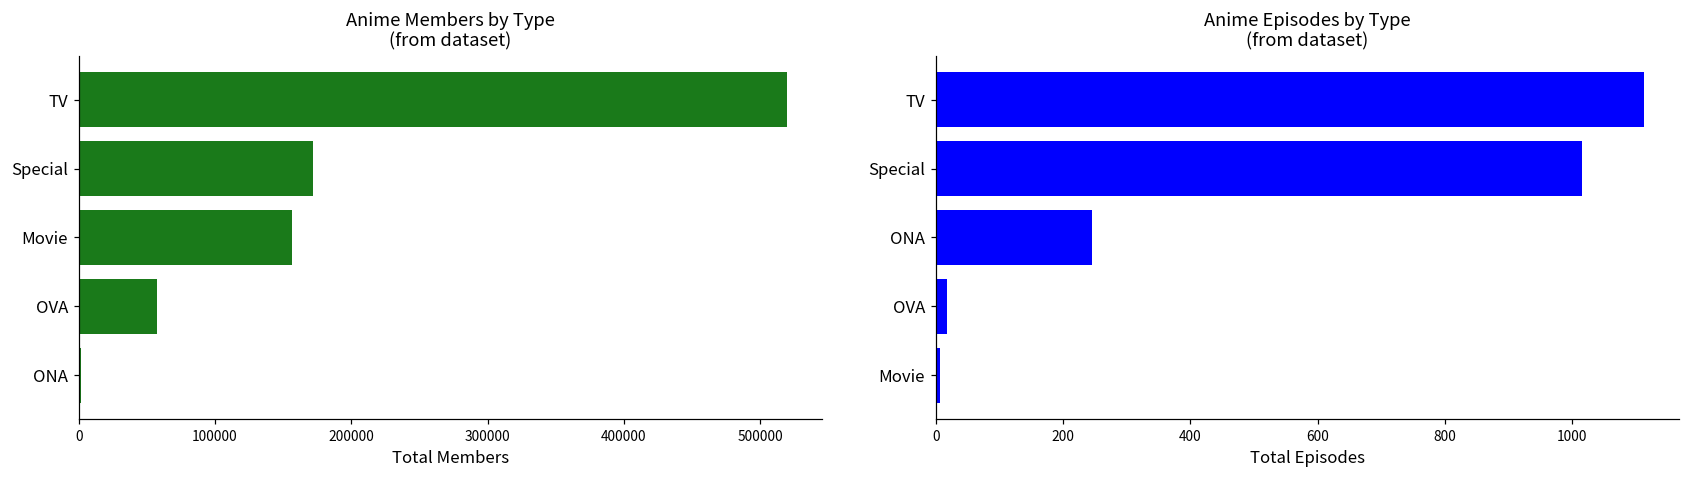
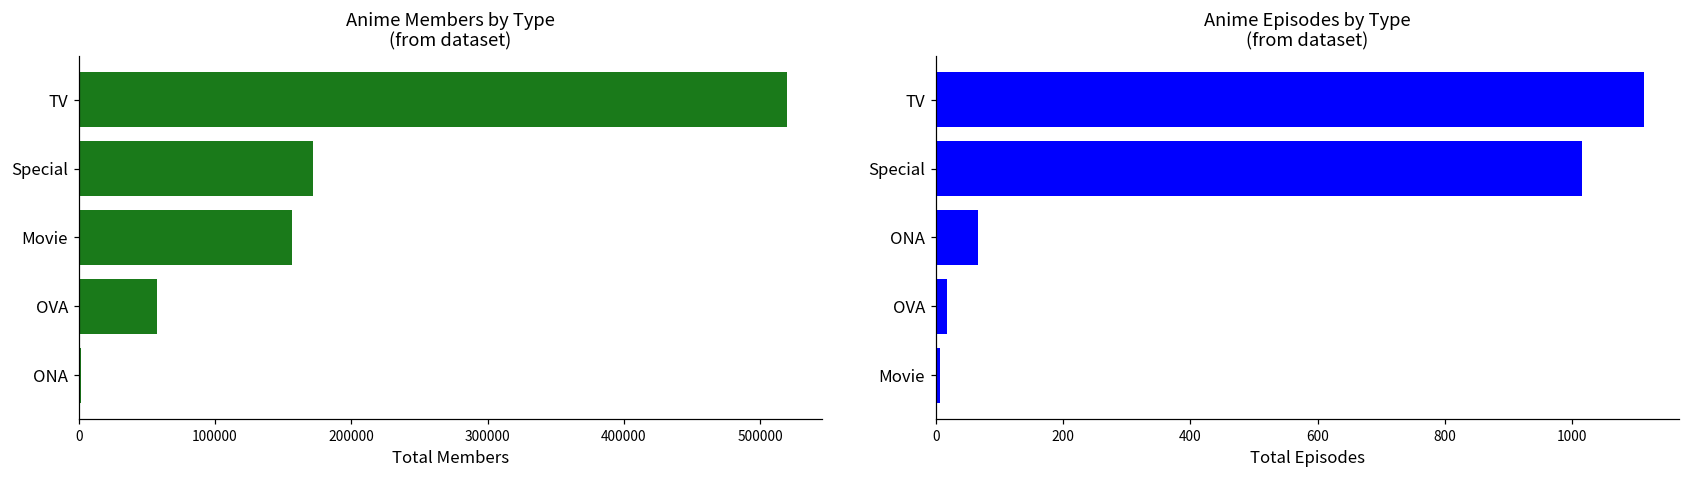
Anime Episodes by Type (from dataset), ONA: 250 -> 70
